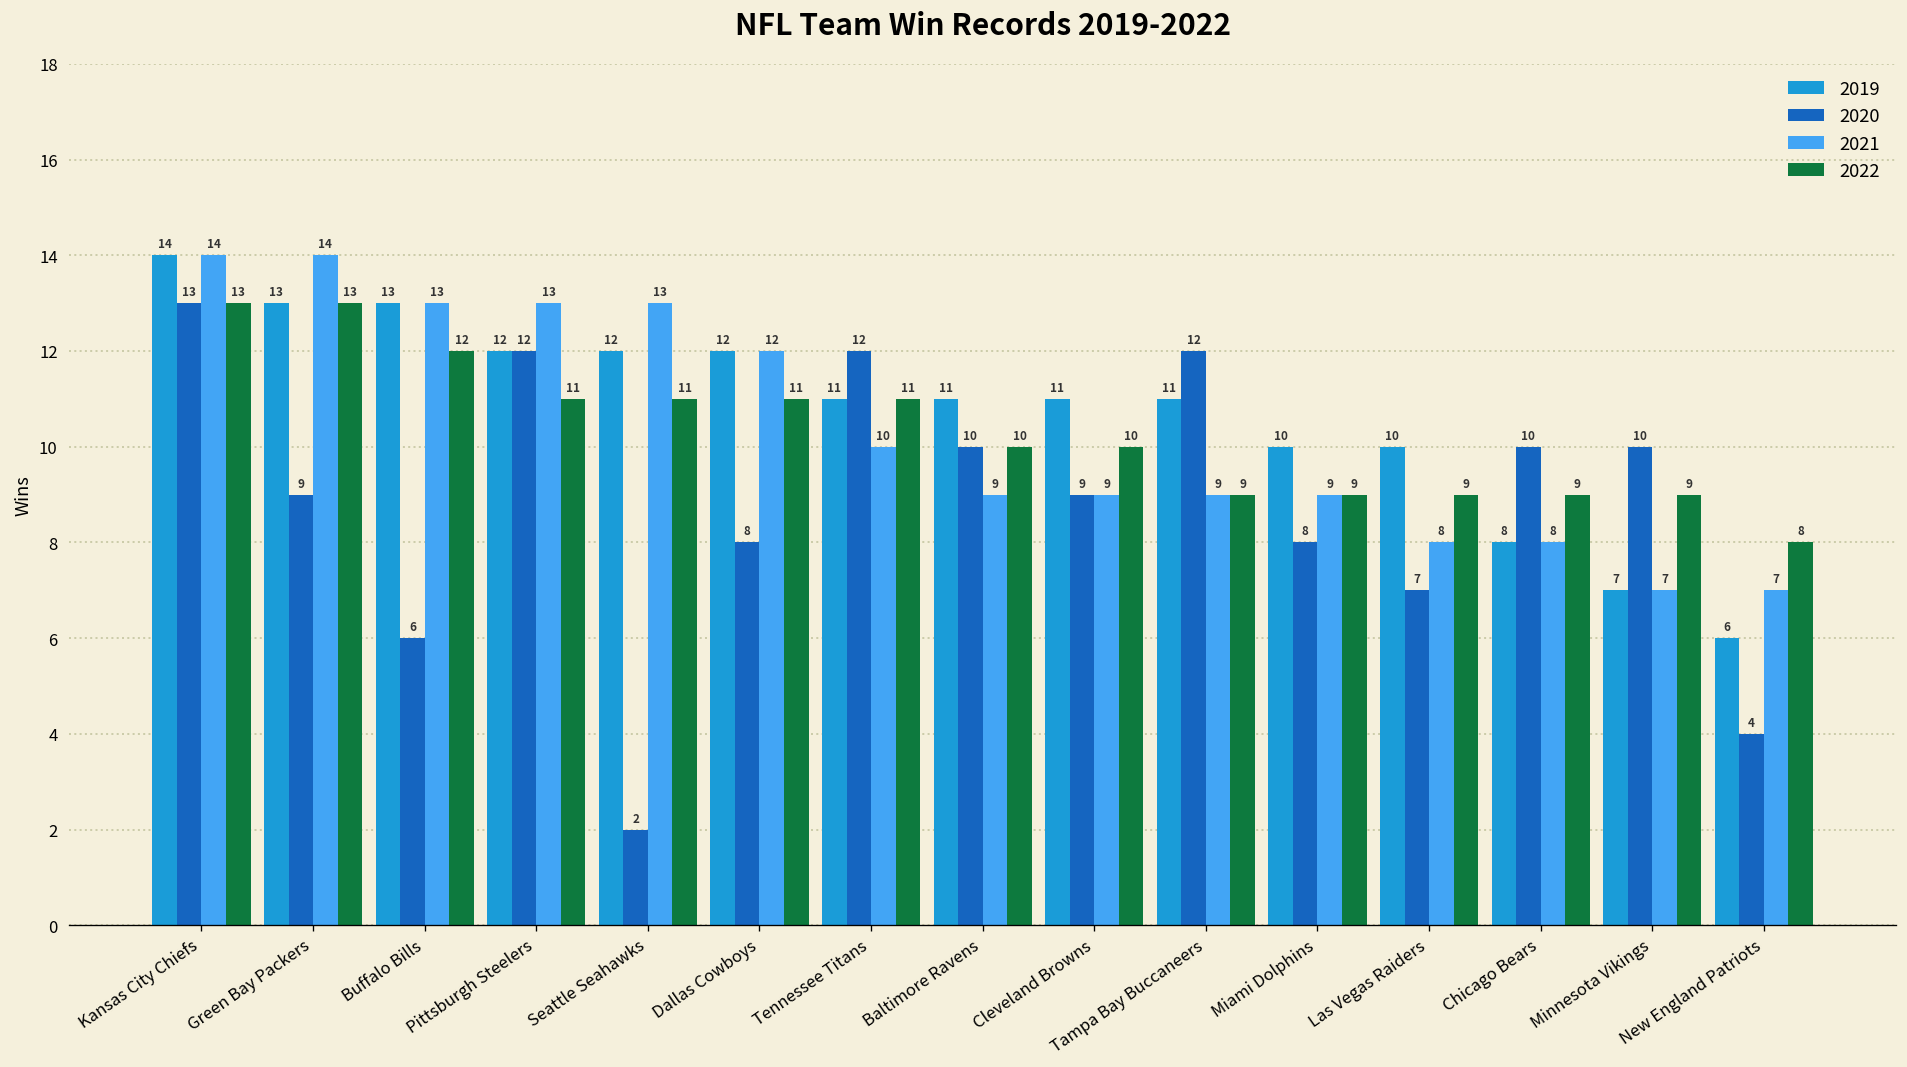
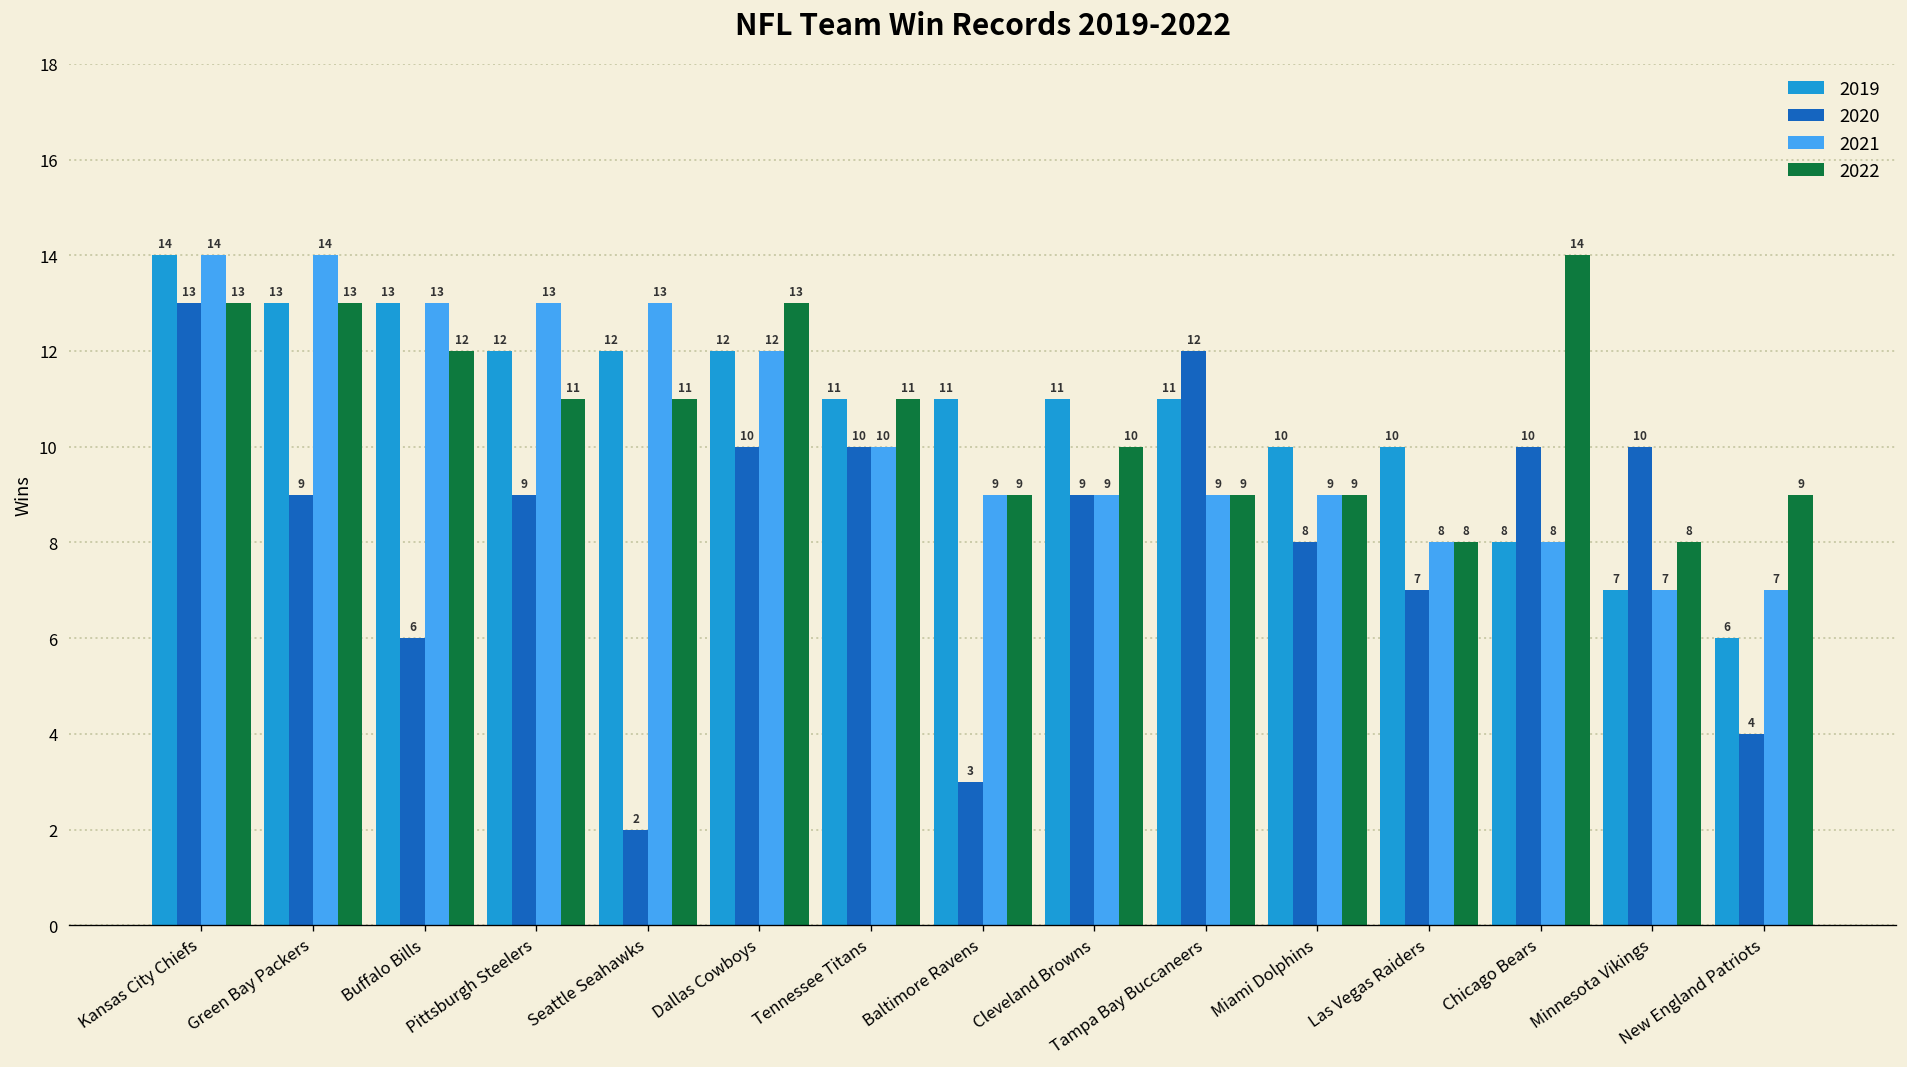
2020, Pittsburgh Steelers: 12 -> 9
2020, Dallas Cowboys: 8 -> 10
2022, Dallas Cowboys: 11 -> 13
2020, Tennessee Titans: 12 -> 10
2020, Baltimore Ravens: 10 -> 3
2022, Baltimore Ravens: 10 -> 9
2022, Las Vegas Raiders: 9 -> 8
2022, Chicago Bears: 9 -> 14
2022, Minnesota Vikings: 9 -> 8
2022, New England Patriots: 8 -> 9
